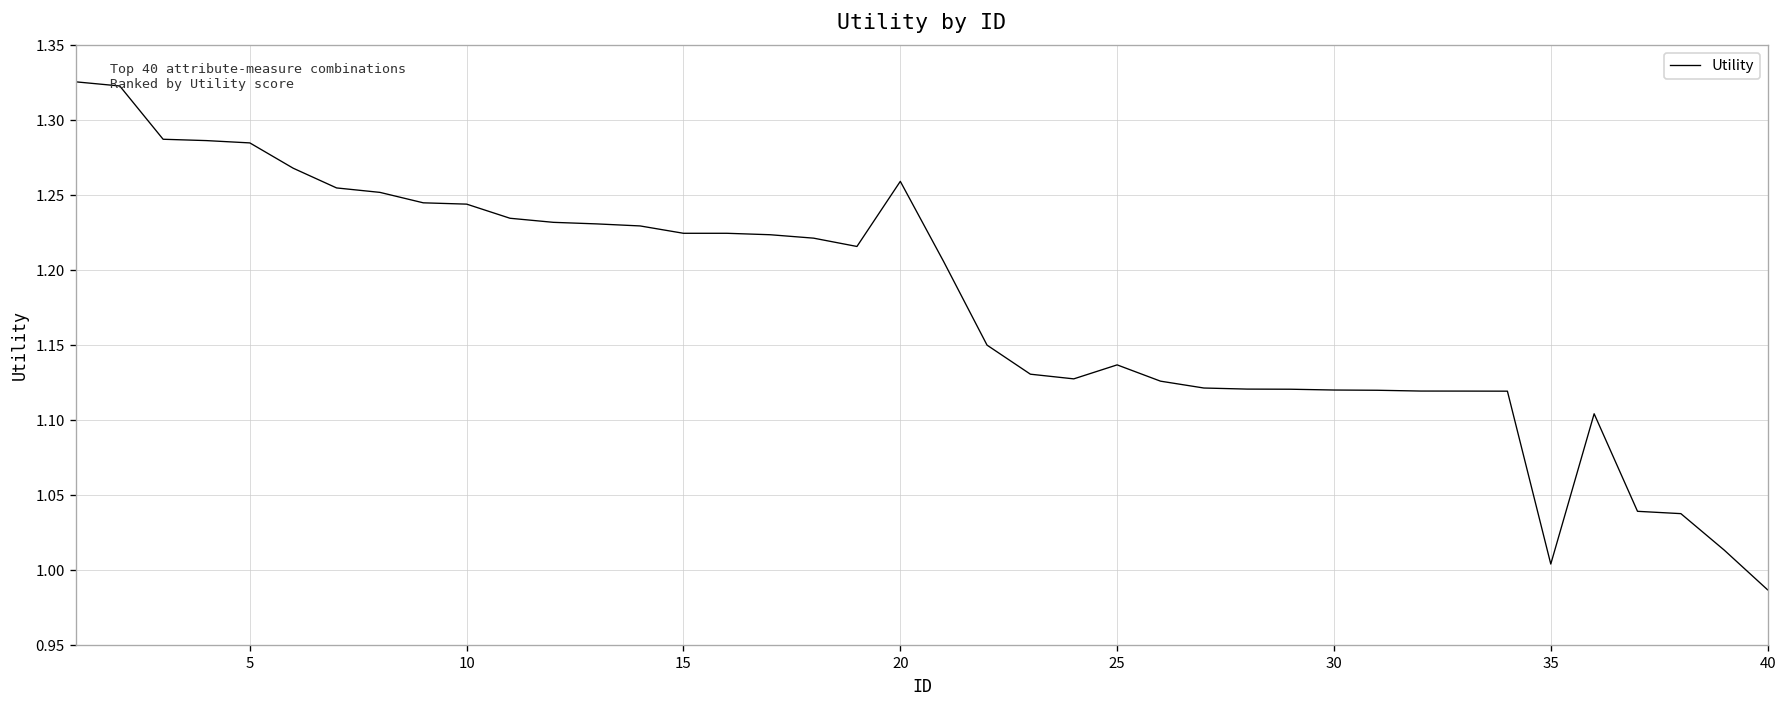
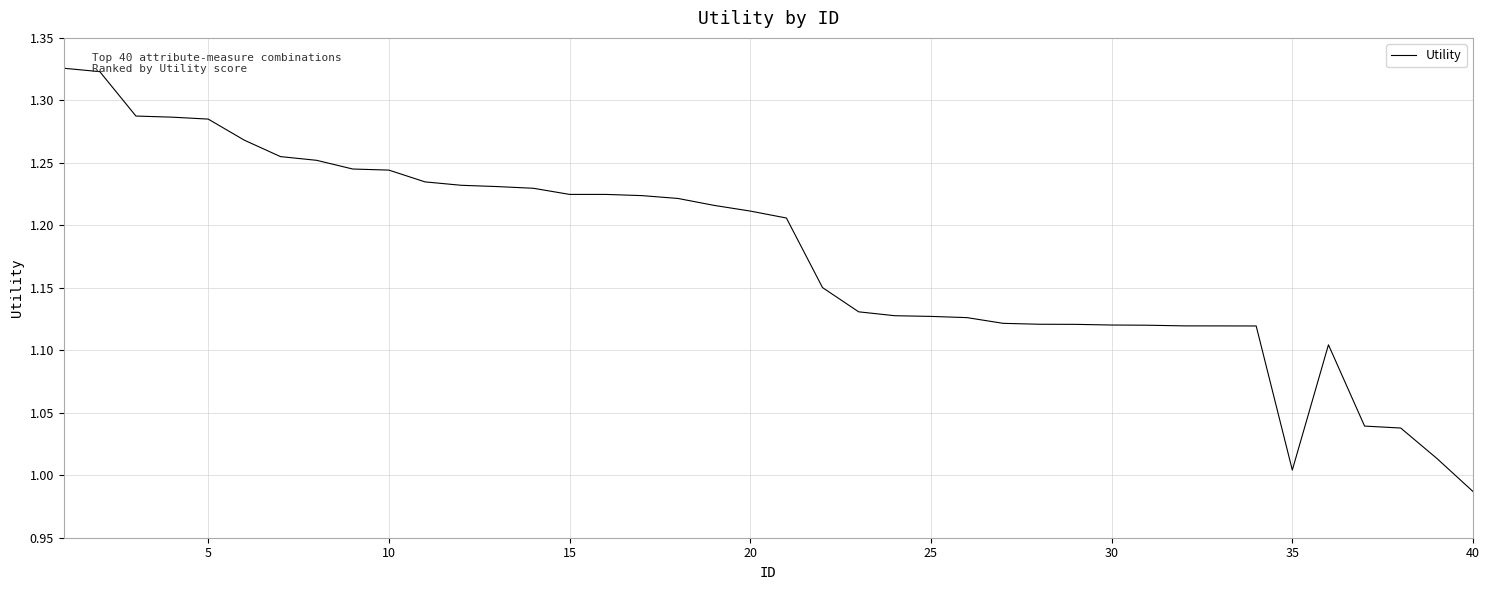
20: 1.259 -> 1.211
25: 1.137 -> 1.127
